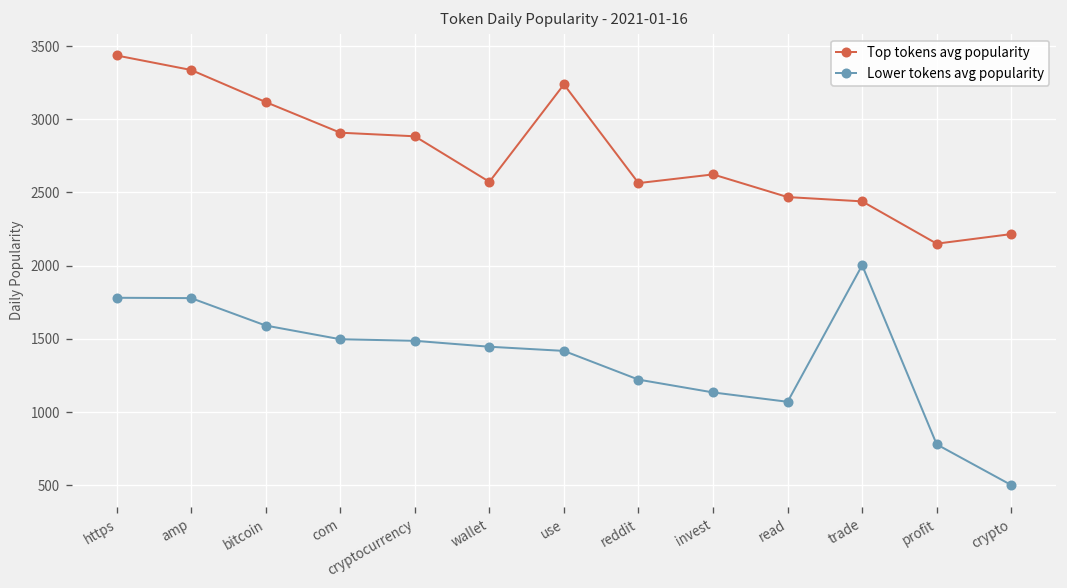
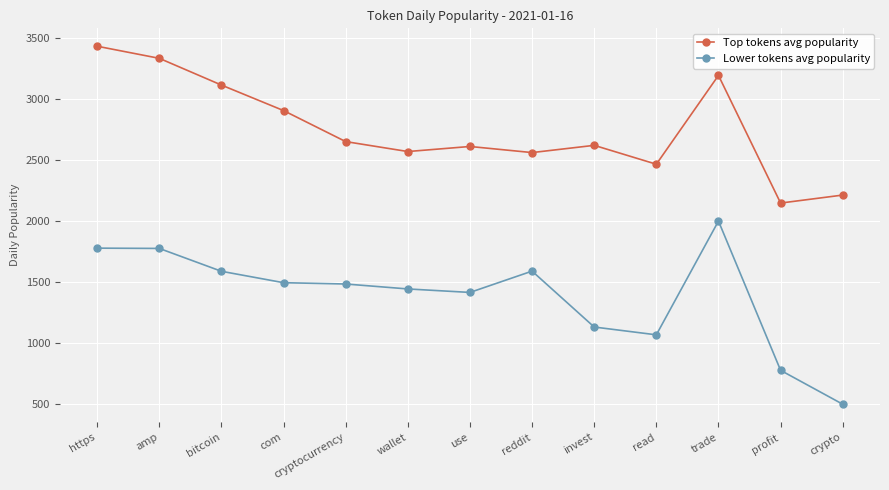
Top tokens avg popularity, cryptocurrency: 2880 -> 2650
Top tokens avg popularity, use: 3240 -> 2610
Lower tokens avg popularity, reddit: 1220 -> 1590
Top tokens avg popularity, trade: 2440 -> 3200
